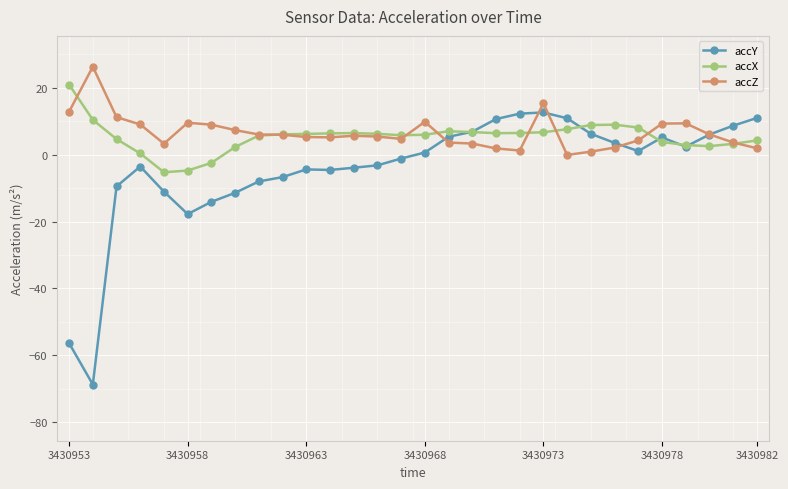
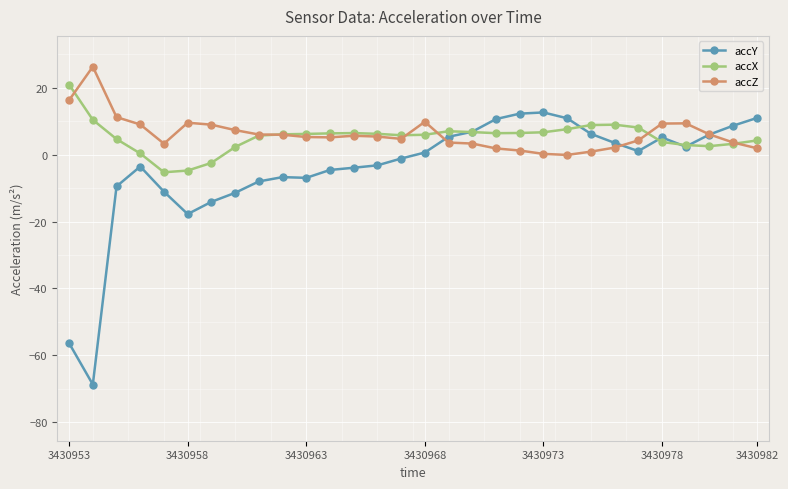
accZ, 3430953: 13 -> 16
accY, 3430963: -4 -> -7
accZ, 3430973: 15 -> 0
